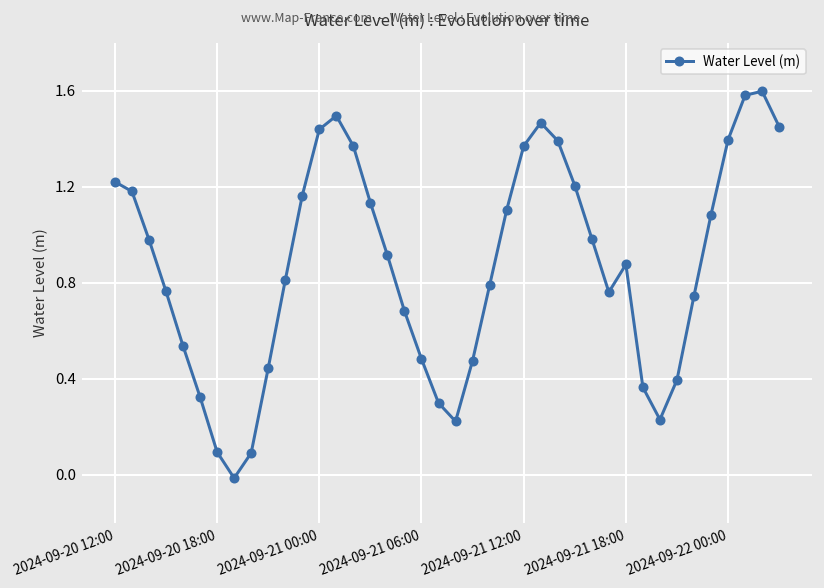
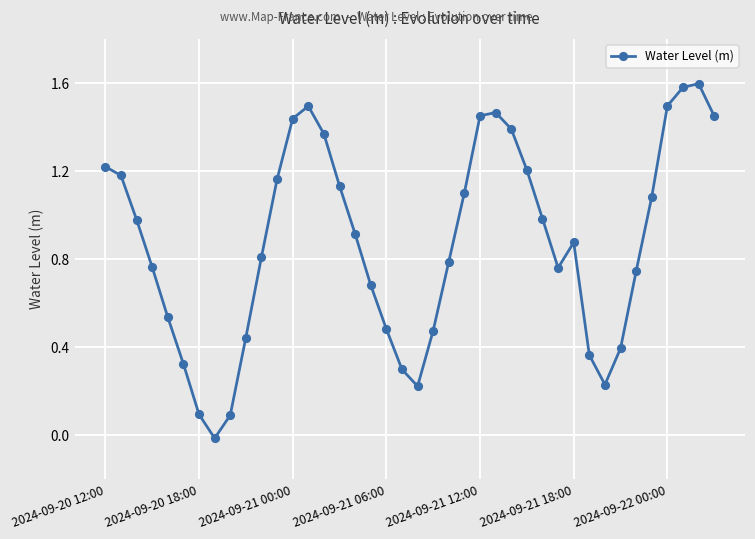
2024-09-21 12:00: 1.37 -> 1.45
2024-09-22 00:00: 1.40 -> 1.50
